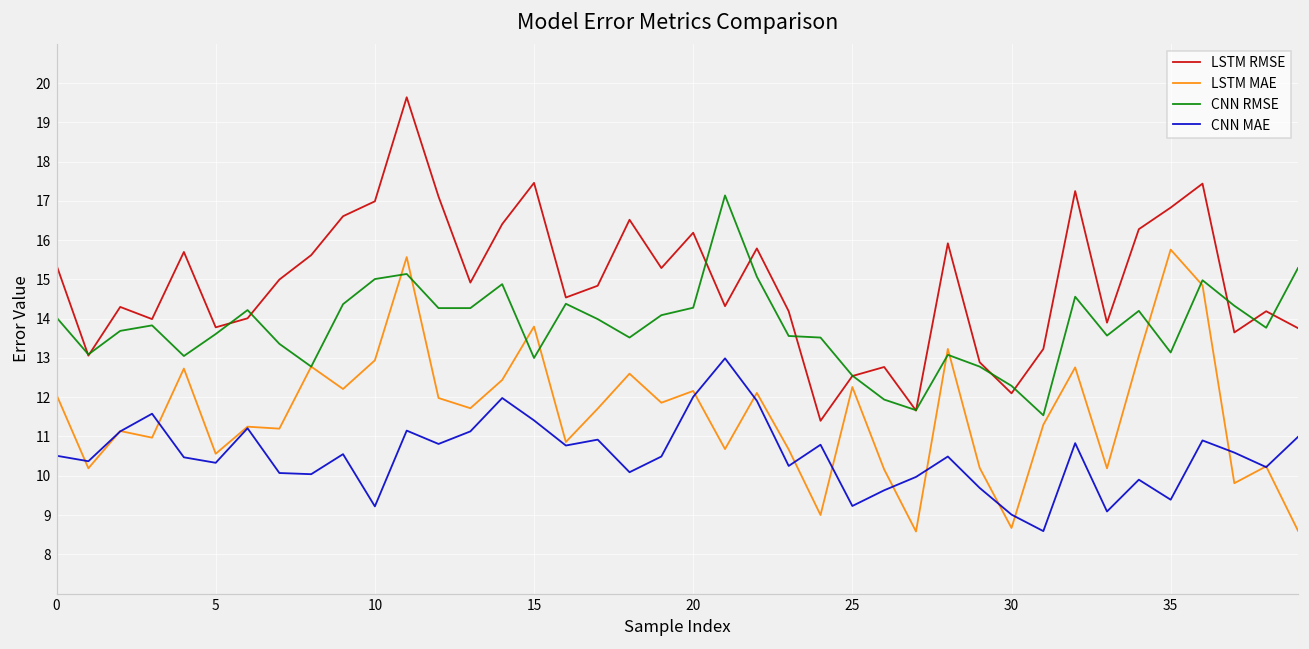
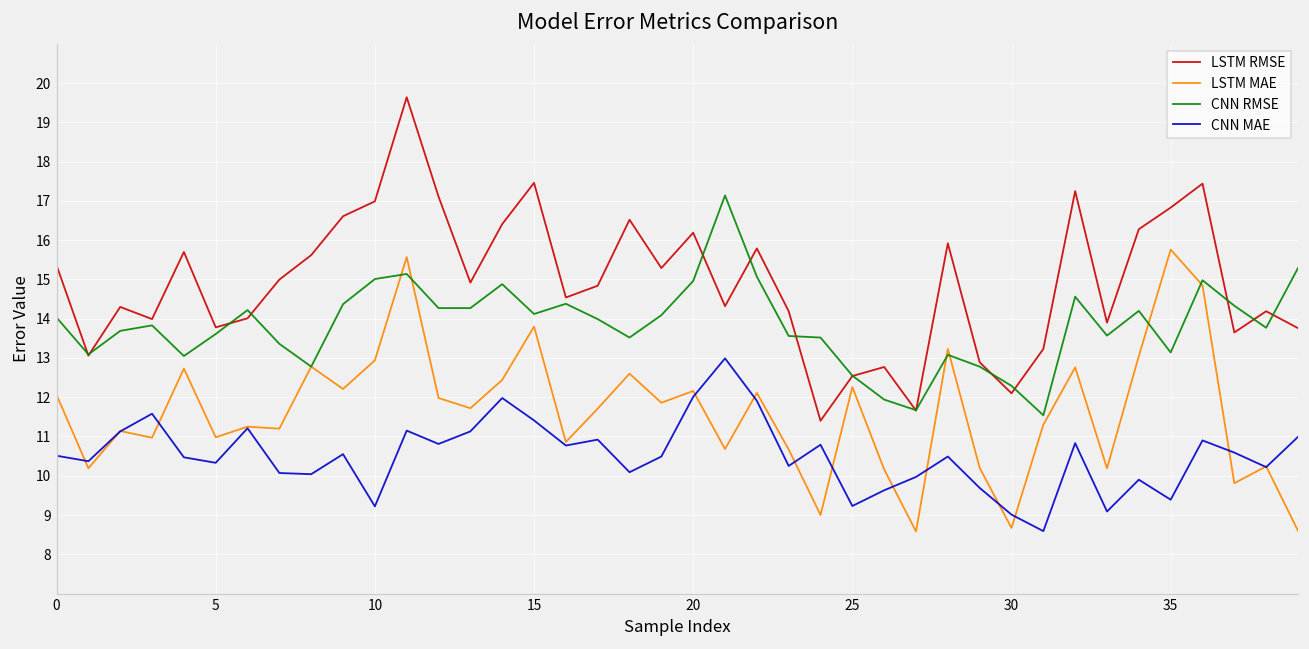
LSTM MAE, 5: 10.6 -> 11.0
CNN RMSE, 15: 13.0 -> 14.1
CNN RMSE, 20: 14.3 -> 15.0
